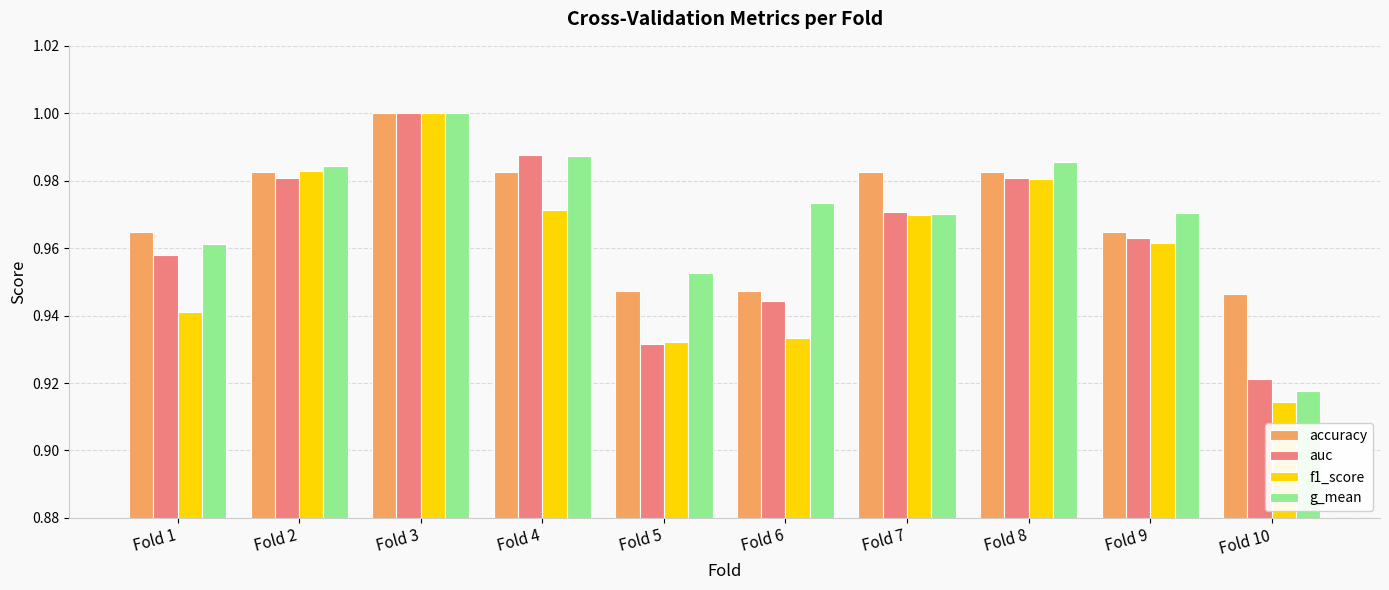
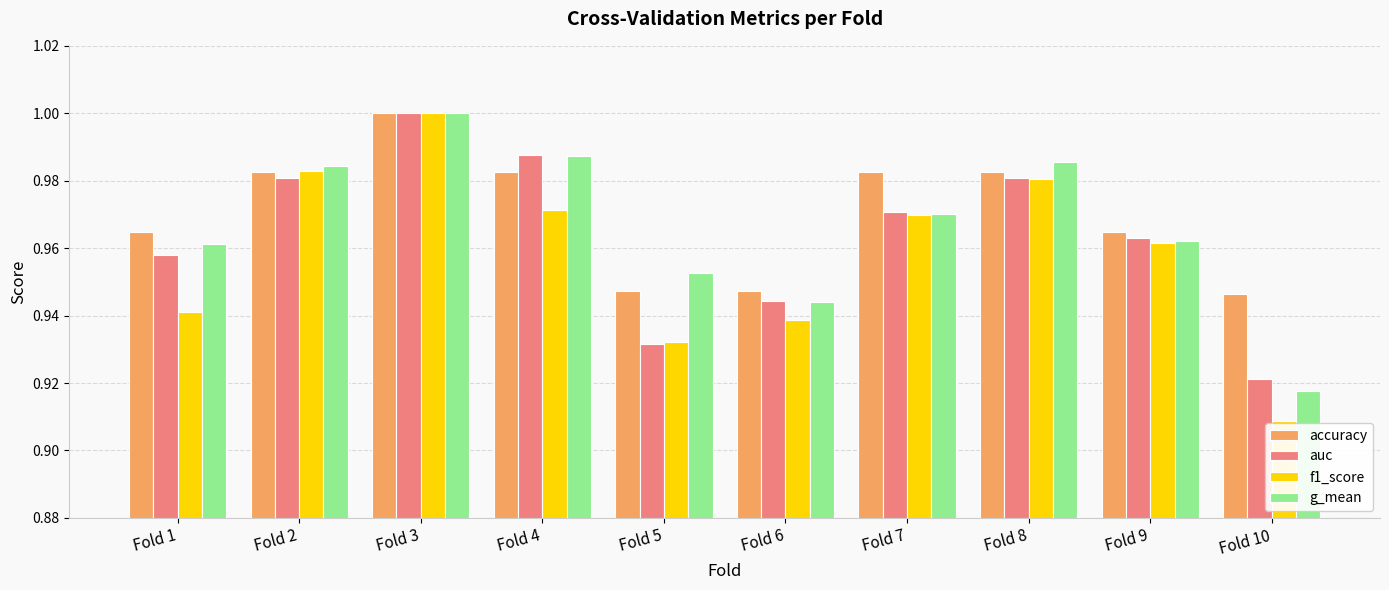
f1_score, Fold 6: 0.933 -> 0.939
g_mean, Fold 6: 0.973 -> 0.944
g_mean, Fold 9: 0.970 -> 0.962
f1_score, Fold 10: 0.914 -> 0.909
